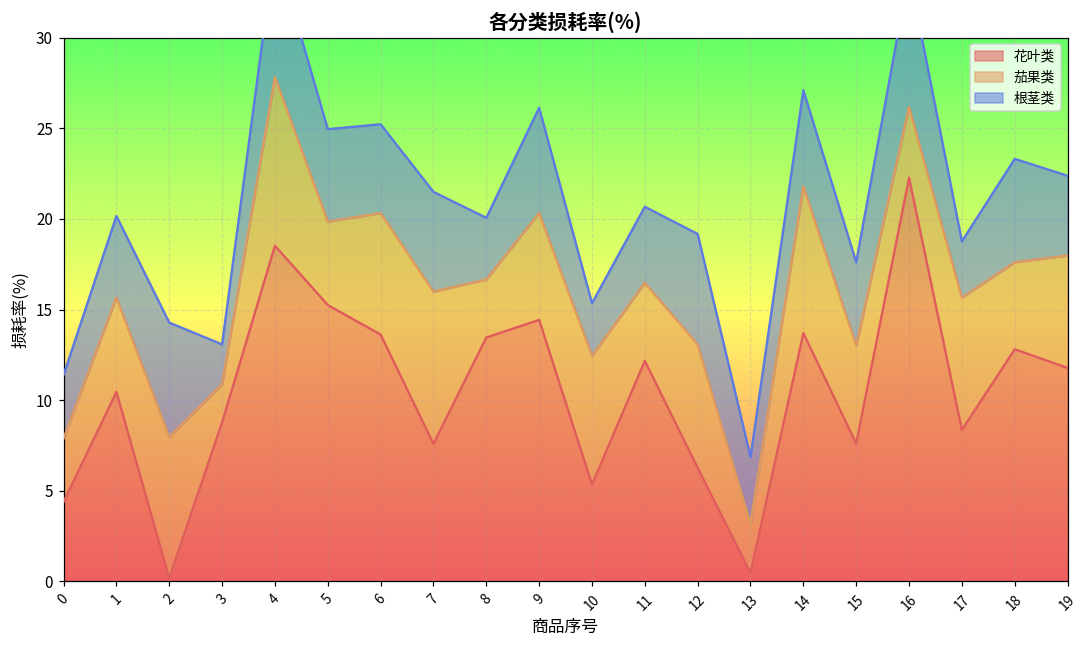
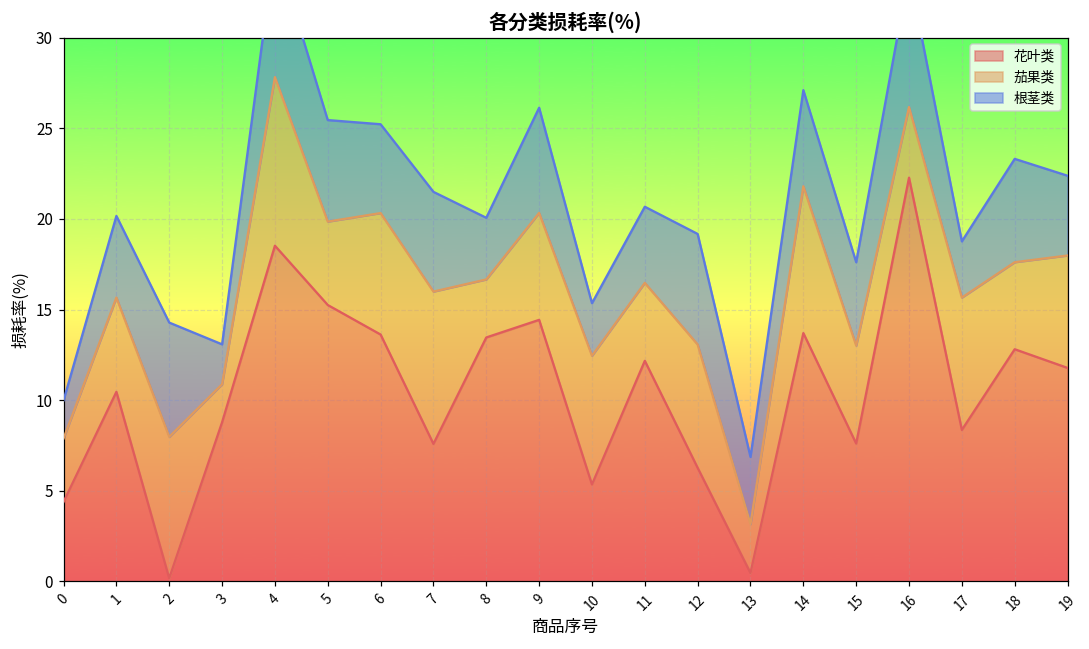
根茎类, 0: 3.5 -> 2.1
根茎类, 5: 5.1 -> 5.6
